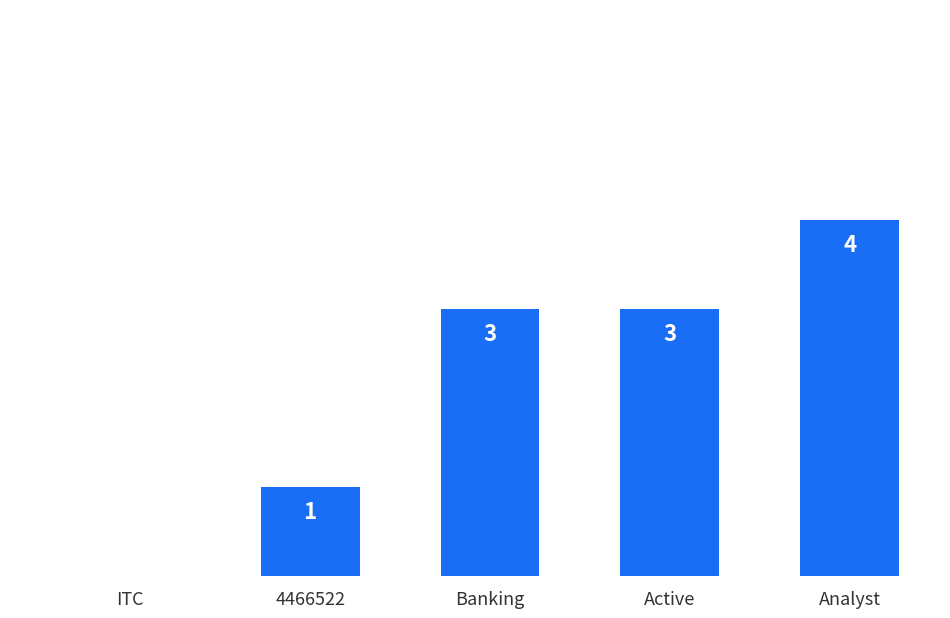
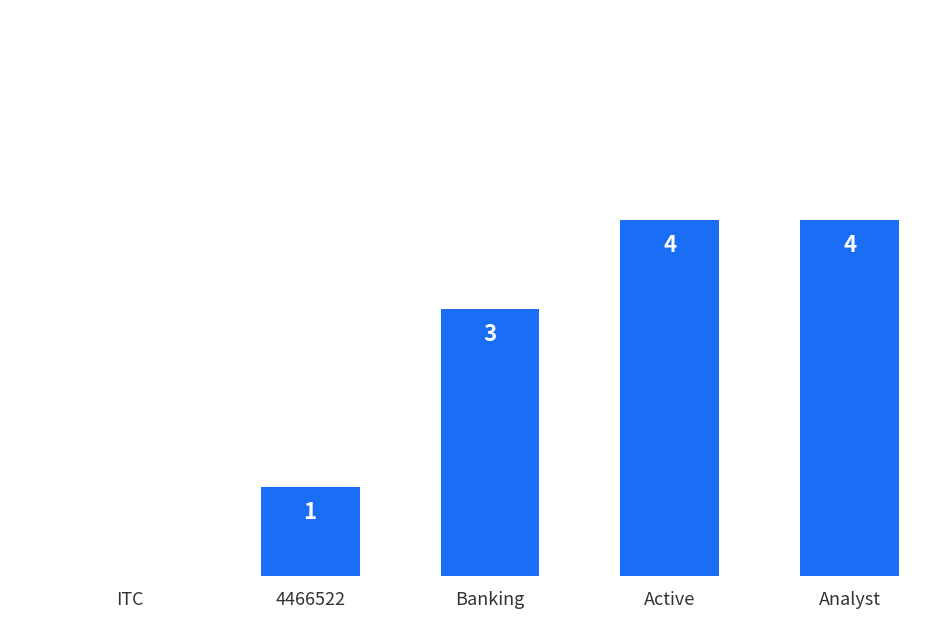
Active: 3 -> 4
